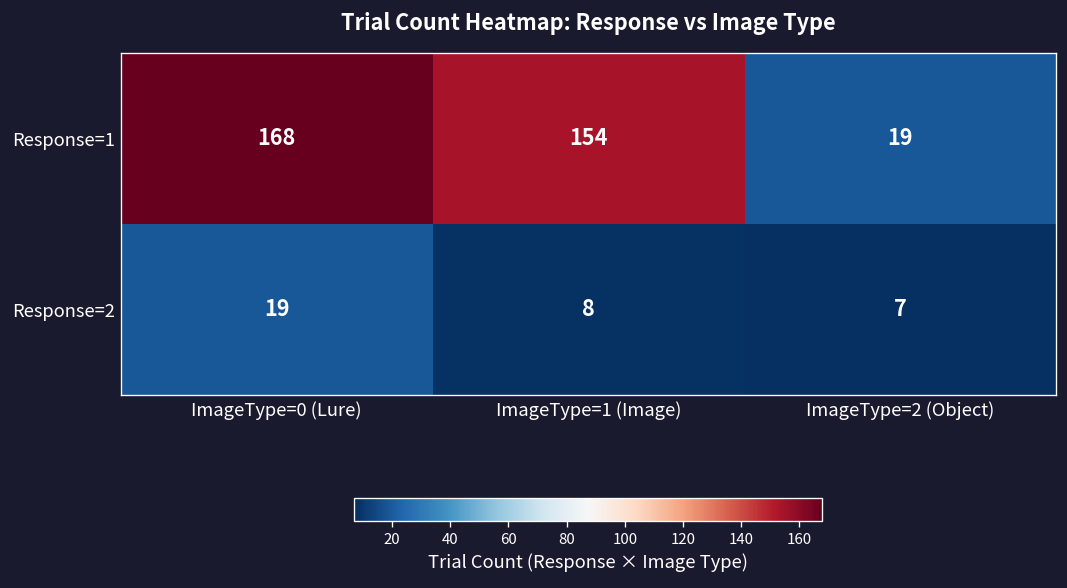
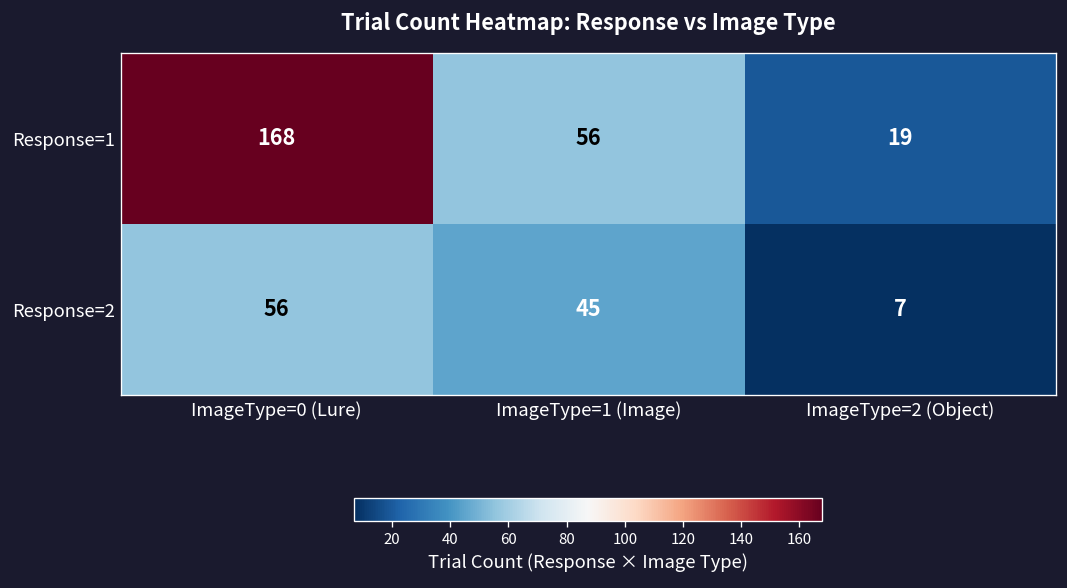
Response=1, ImageType=1 (Image): 154 -> 56
Response=2, ImageType=0 (Lure): 19 -> 56
Response=2, ImageType=1 (Image): 8 -> 45
